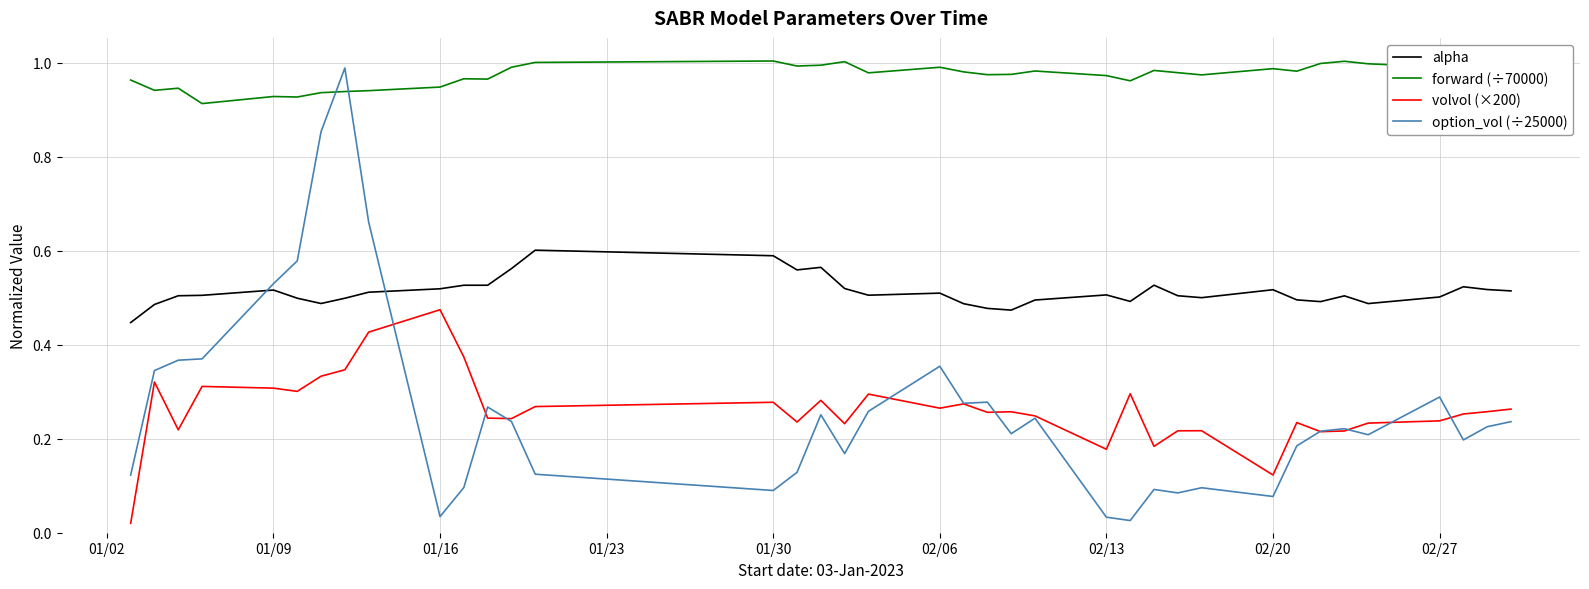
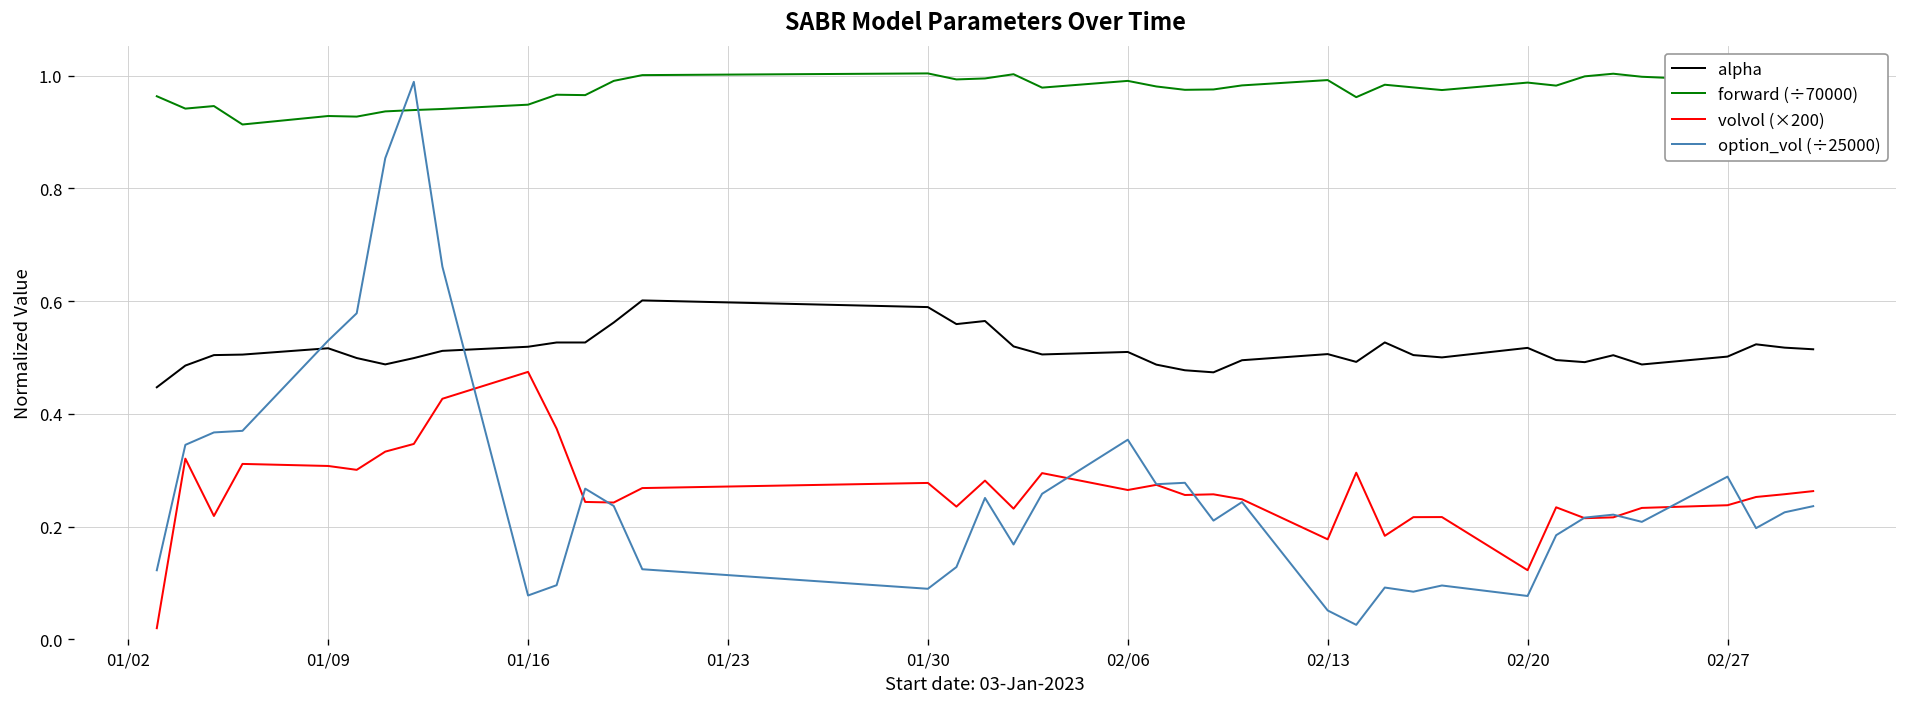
option_vol (÷25000), 01/16: 0.03 -> 0.08
forward (÷70000), 02/13: 0.97 -> 0.99
option_vol (÷25000), 02/13: 0.03 -> 0.05
